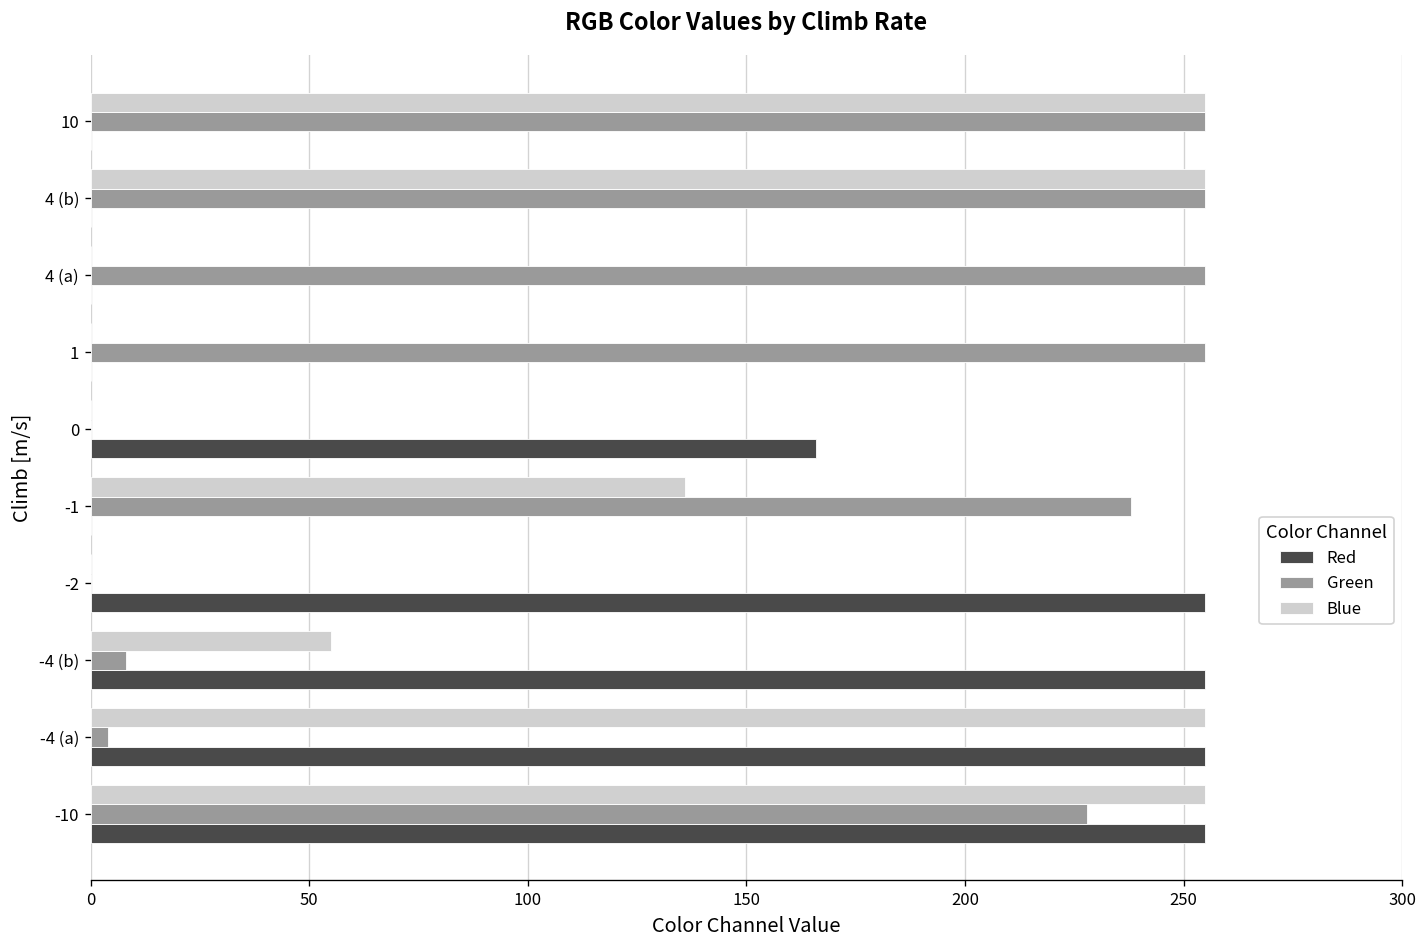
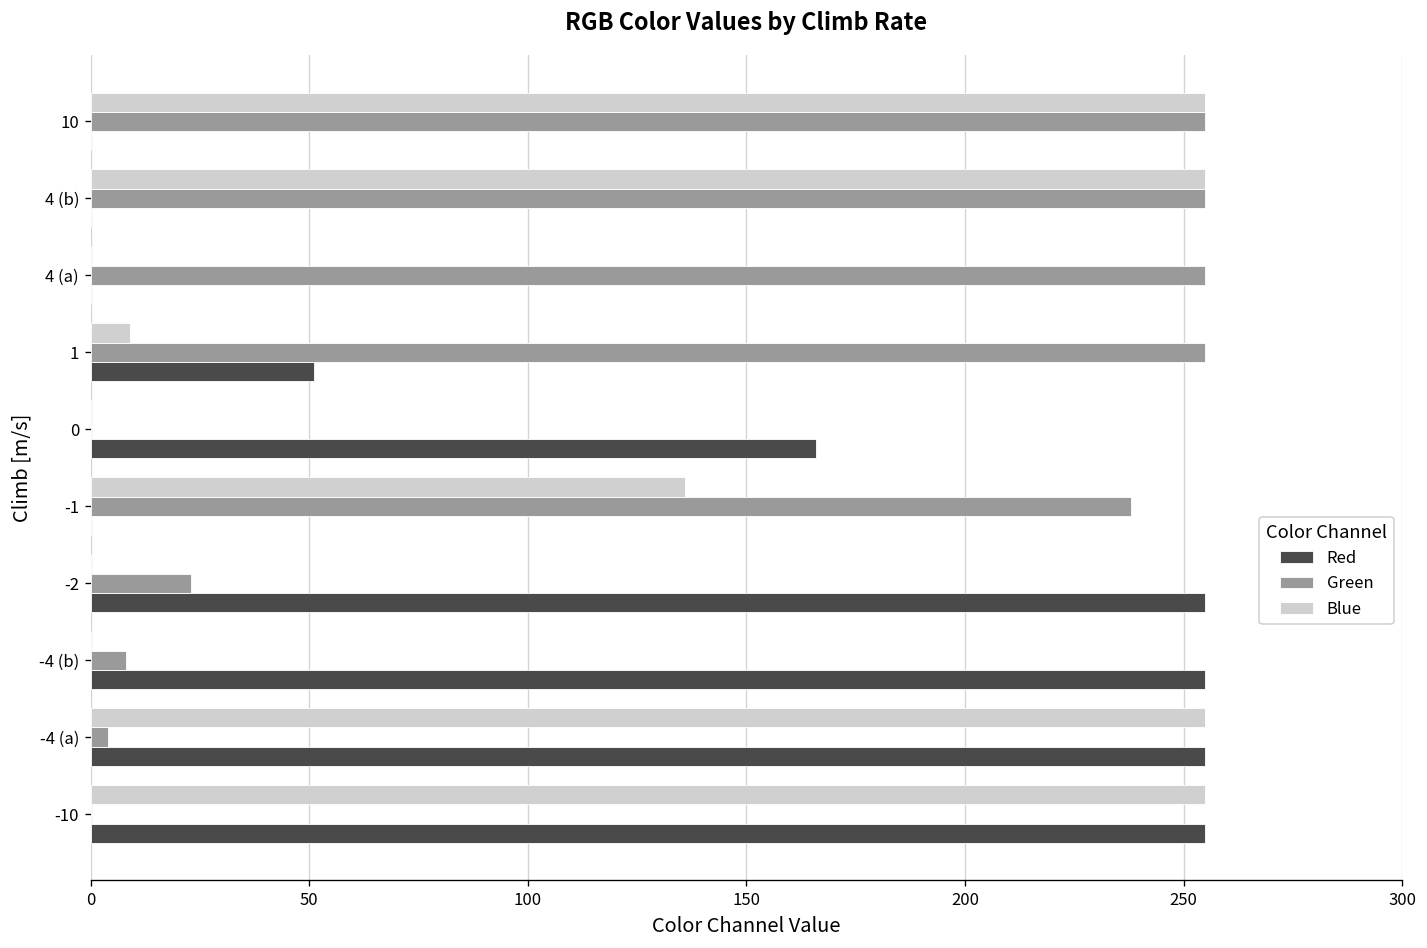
Blue, 1: 0 -> 9
Red, 1: 0 -> 51
Green, -2: 0 -> 23
Blue, -4 (b): 55 -> 0
Green, -10: 228 -> 0
